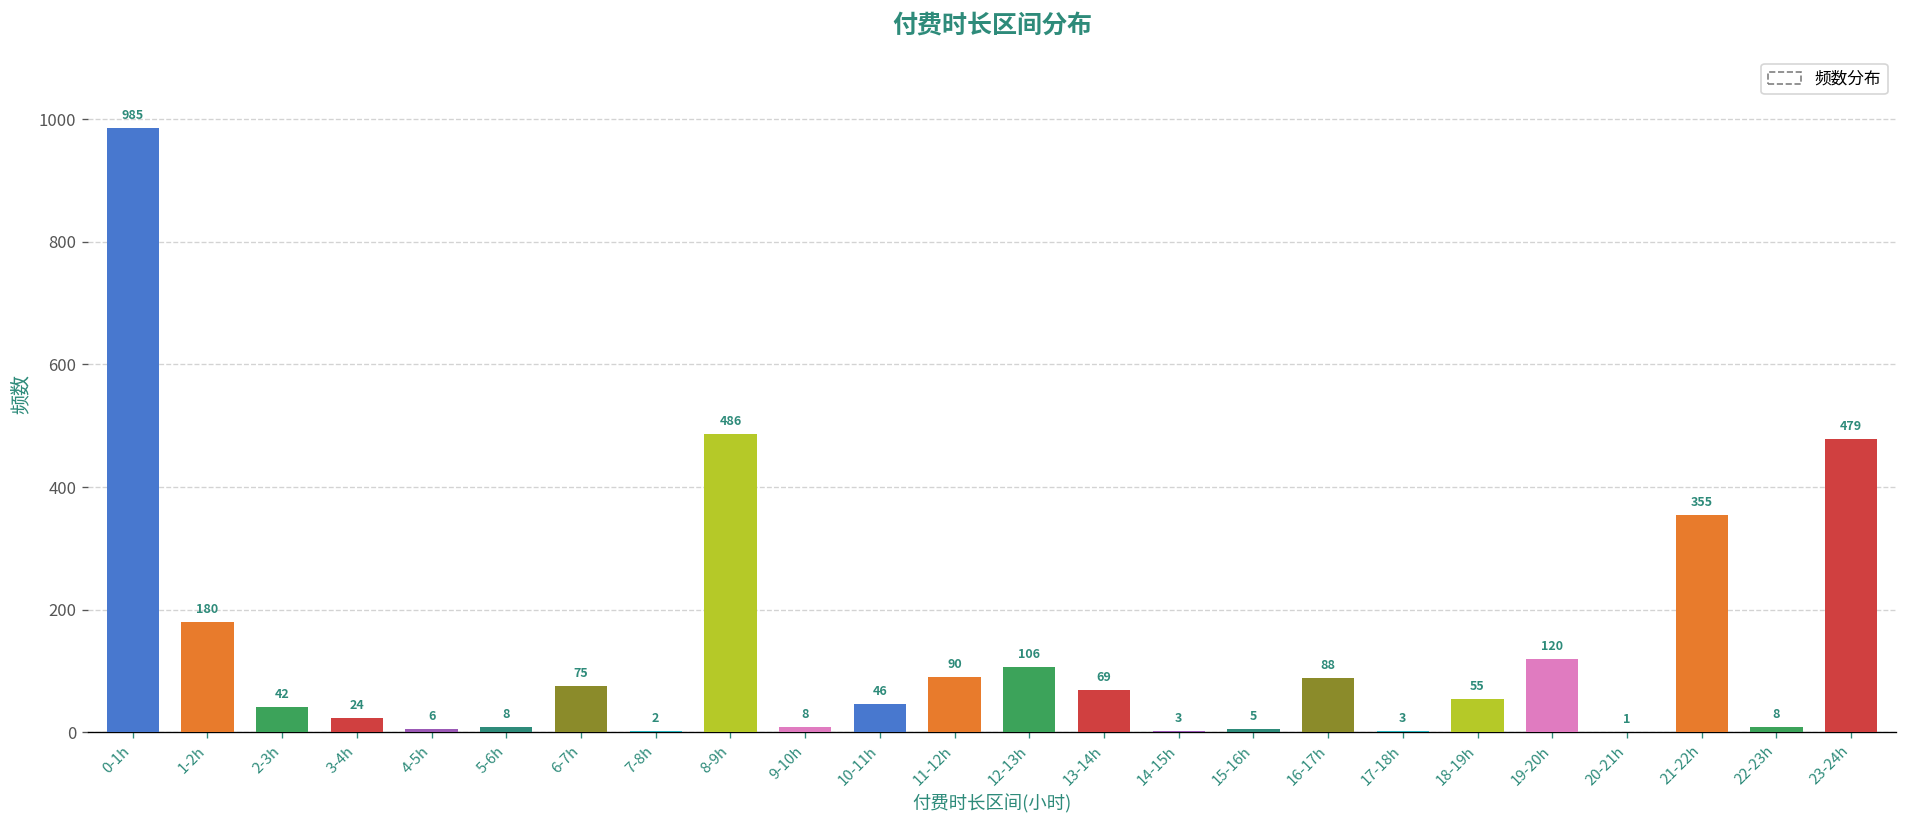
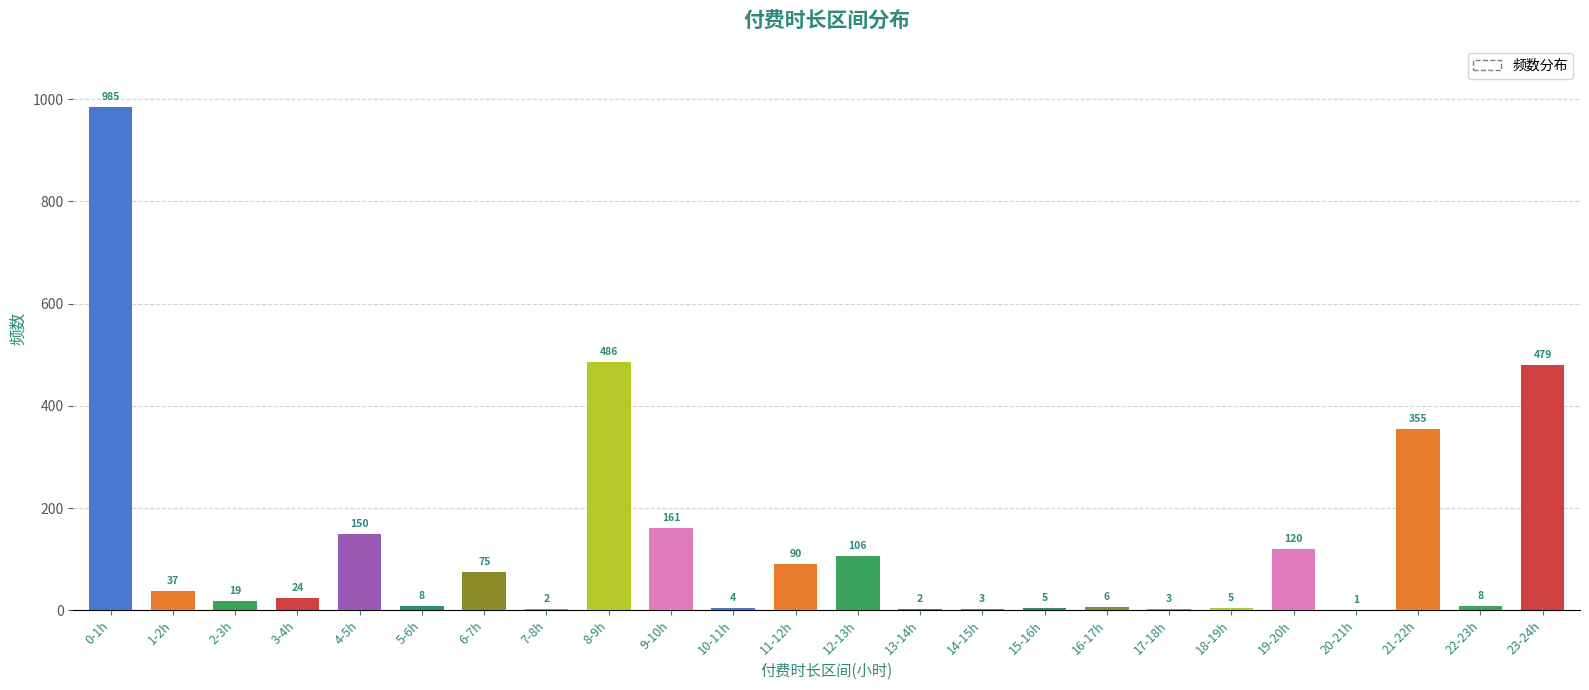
1-2h: 180 -> 37
2-3h: 42 -> 19
4-5h: 6 -> 150
9-10h: 8 -> 161
10-11h: 46 -> 4
13-14h: 69 -> 2
16-17h: 88 -> 6
18-19h: 55 -> 5
